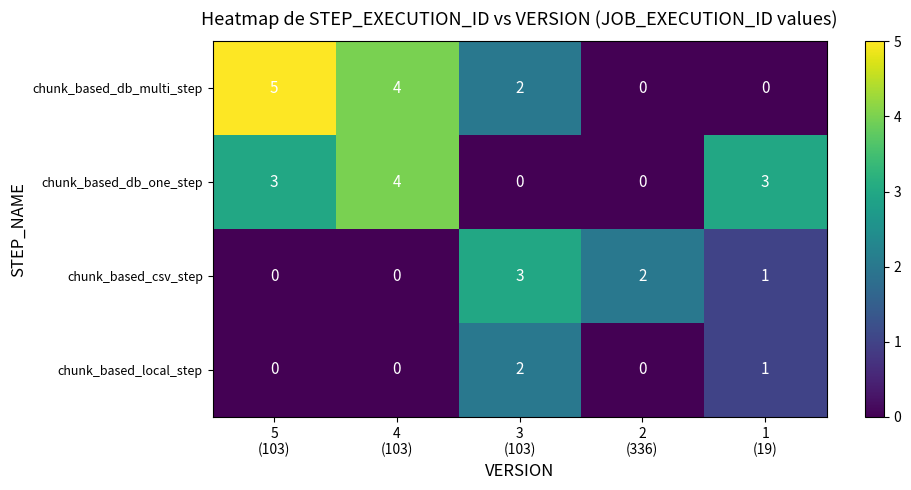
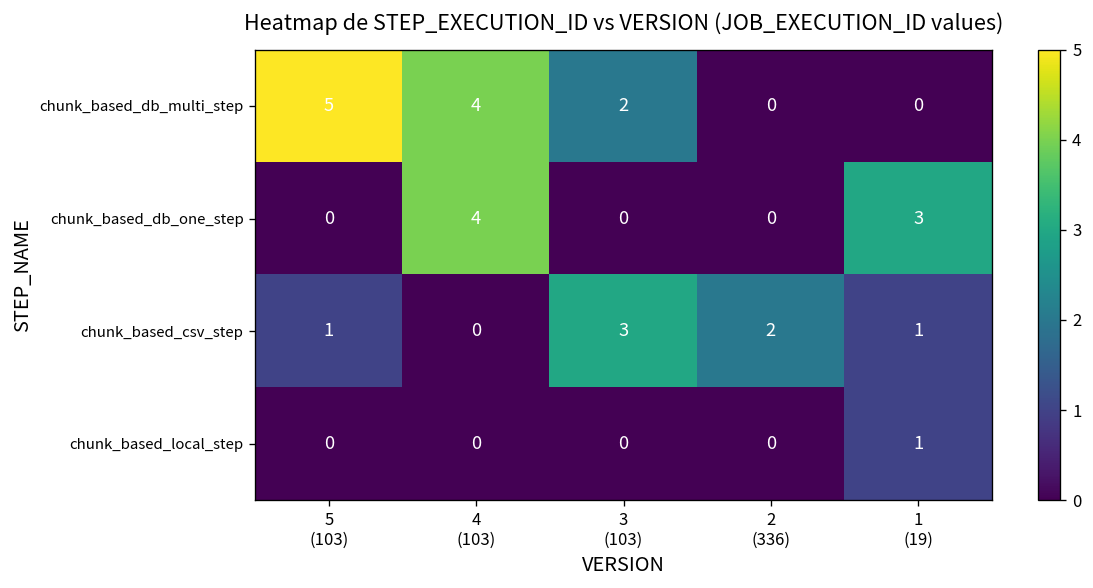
chunk_based_db_one_step, 5 (103): 3 -> 0
chunk_based_csv_step, 5 (103): 0 -> 1
chunk_based_local_step, 3 (103): 2 -> 0
